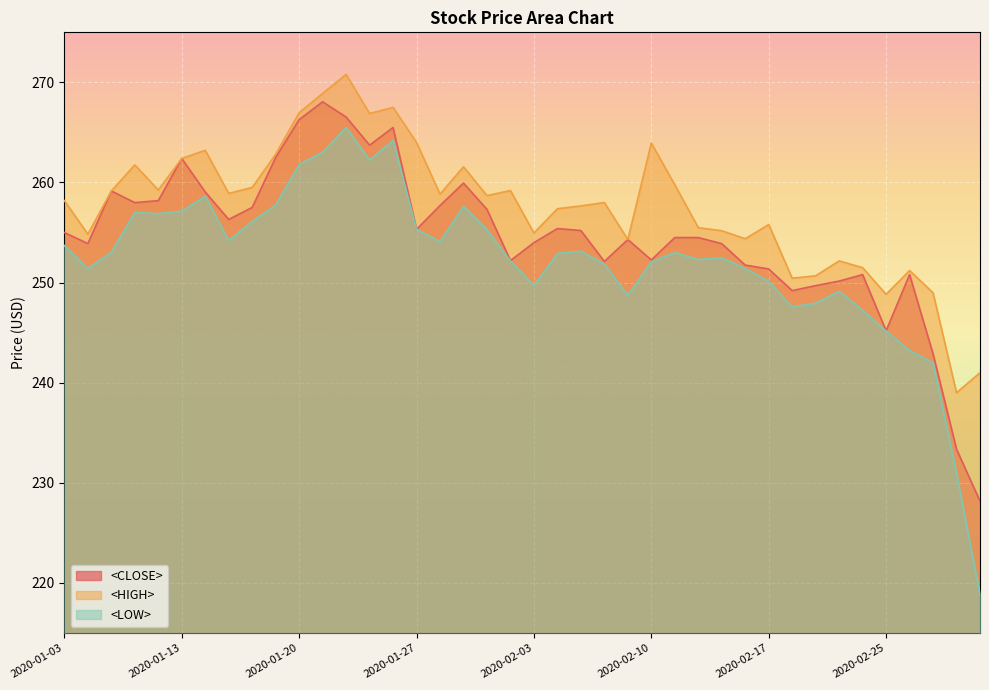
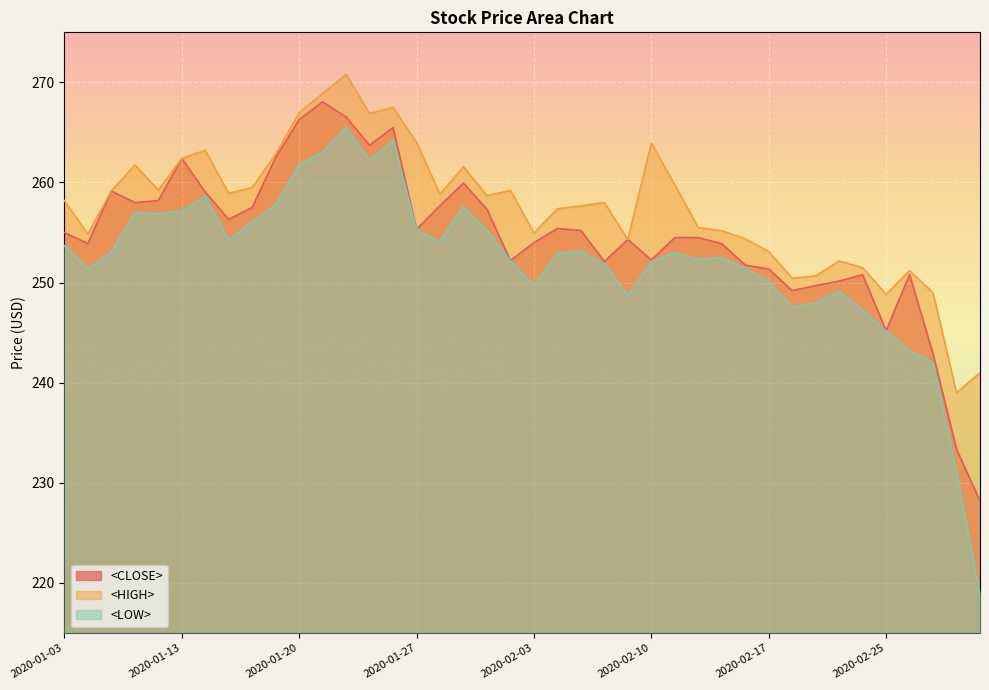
<HIGH>, 2020-02-17: 255.8 -> 253.1
